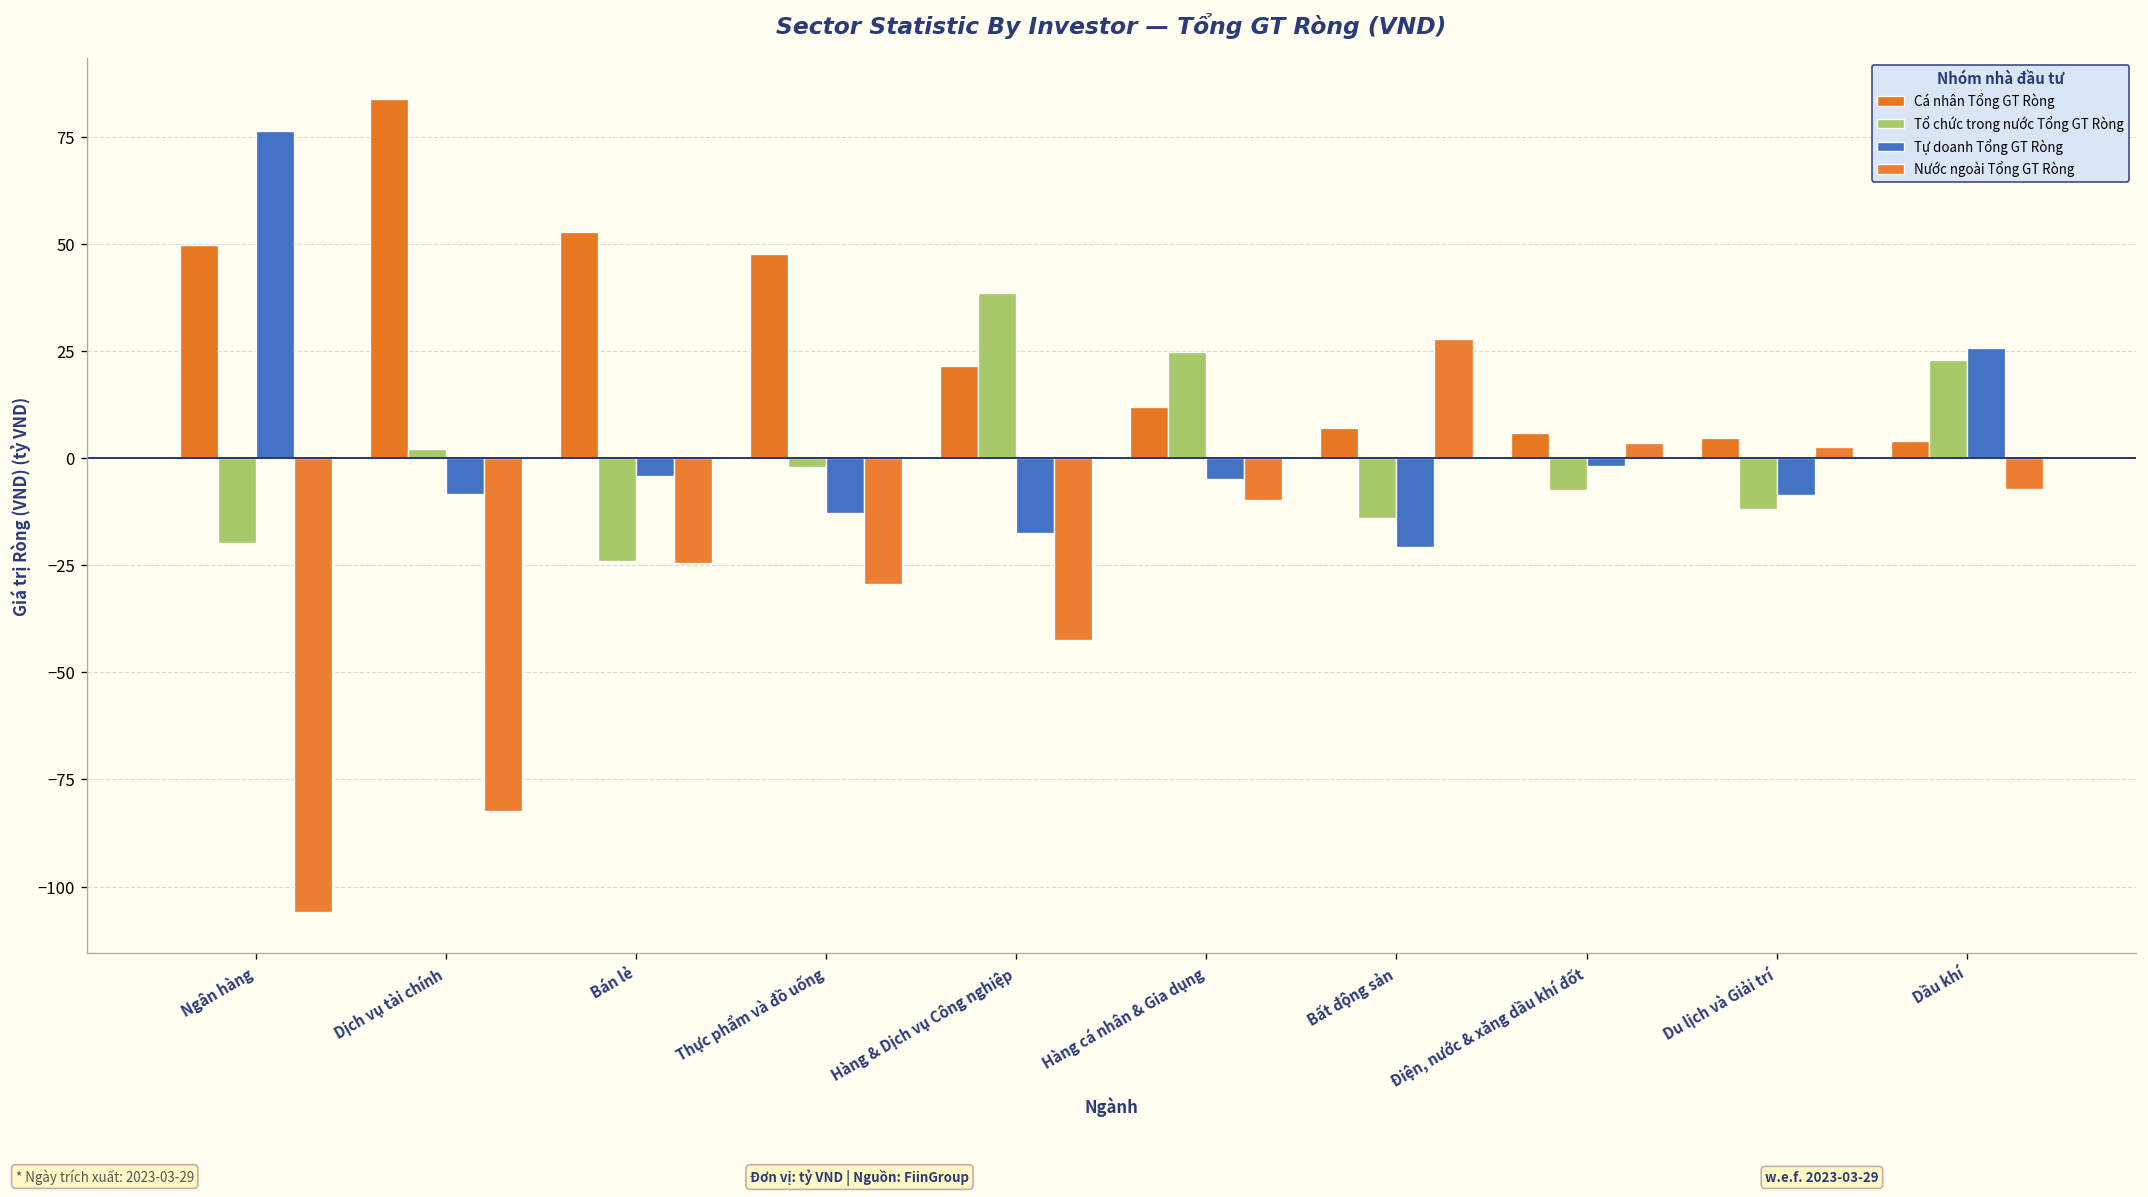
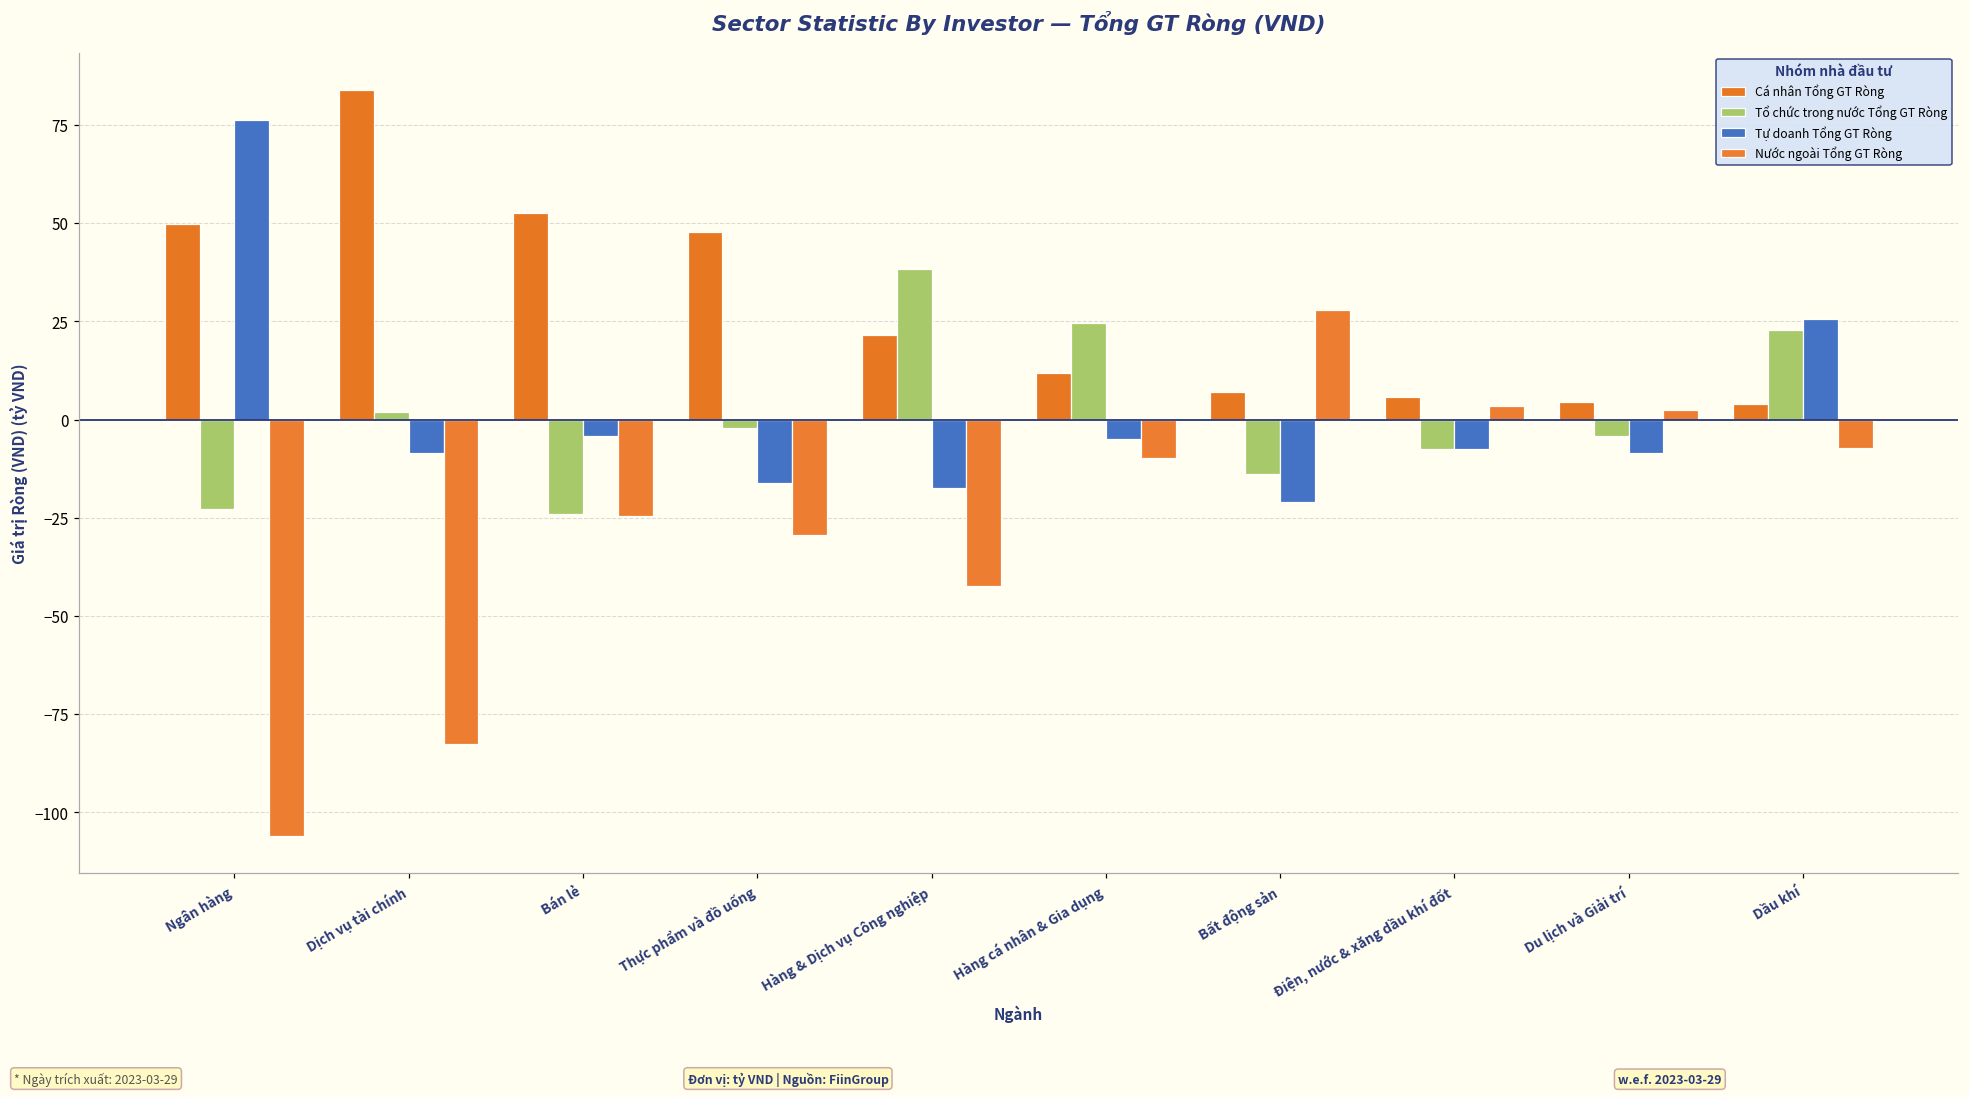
Tổ chức trong nước Tổng GT Ròng, Ngân hàng: -20 -> -23
Tự doanh Tổng GT Ròng, Thực phẩm và đồ uống: -13 -> -16
Tự doanh Tổng GT Ròng, Điện, nước & xăng dầu khí đốt: -2 -> -7
Tổ chức trong nước Tổng GT Ròng, Du lịch và Giải trí: -12 -> -4
